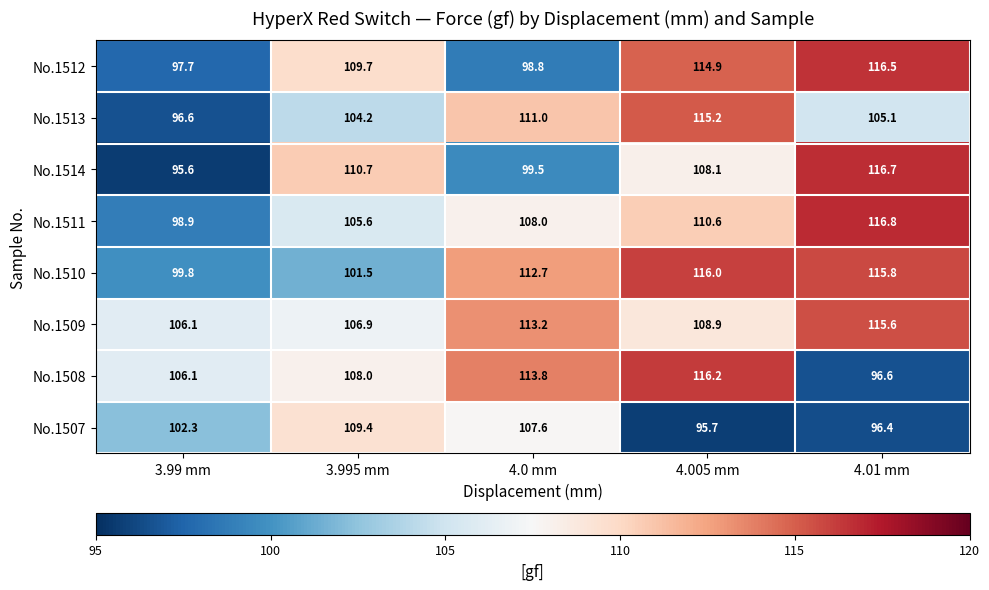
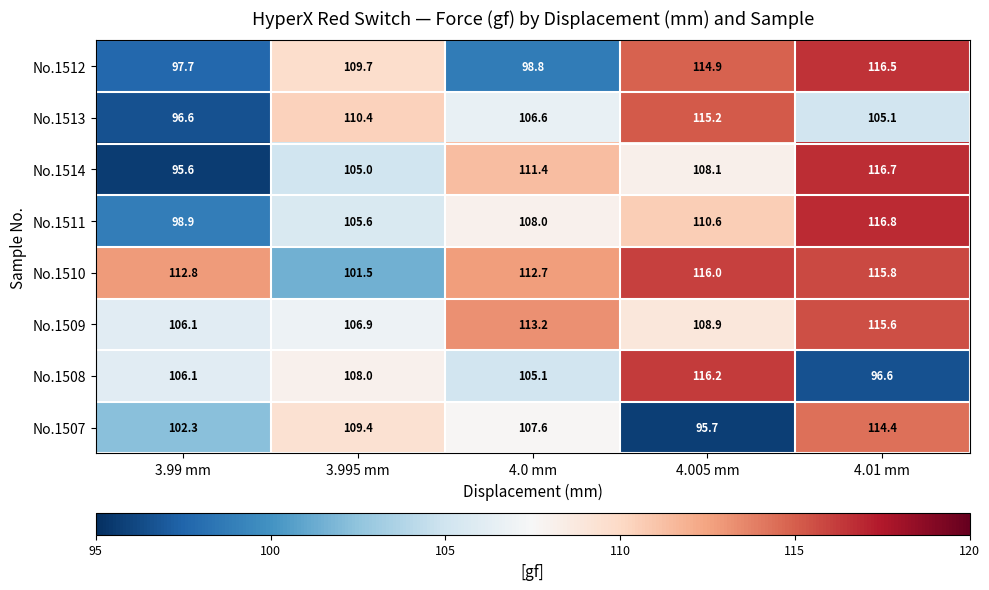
No.1513, 3.995 mm: 104.2 -> 110.4
No.1513, 4.0 mm: 111.0 -> 106.6
No.1514, 3.995 mm: 110.7 -> 105.0
No.1514, 4.0 mm: 99.5 -> 111.4
No.1510, 3.99 mm: 99.8 -> 112.8
No.1508, 4.0 mm: 113.8 -> 105.1
No.1507, 4.01 mm: 96.4 -> 114.4
